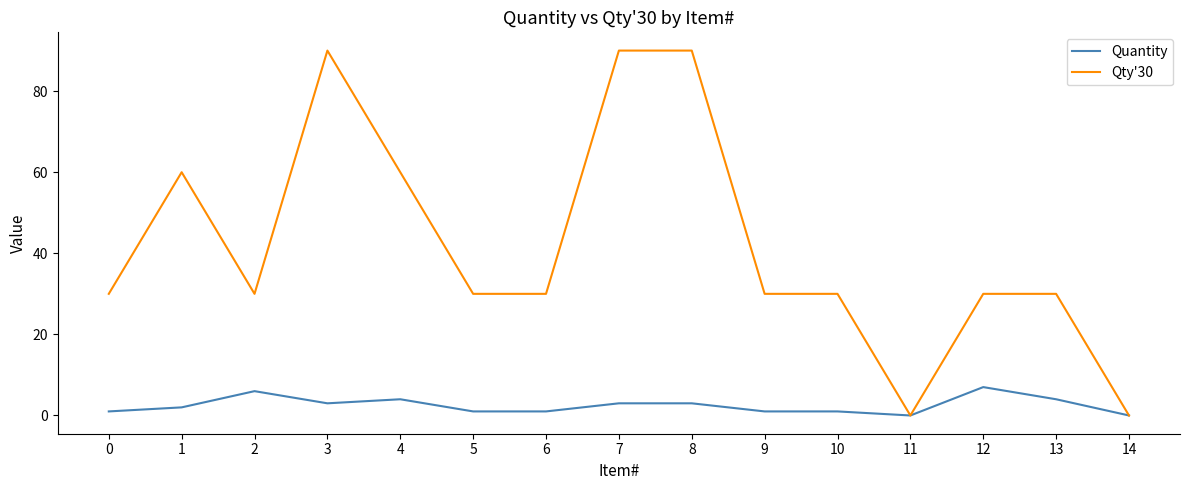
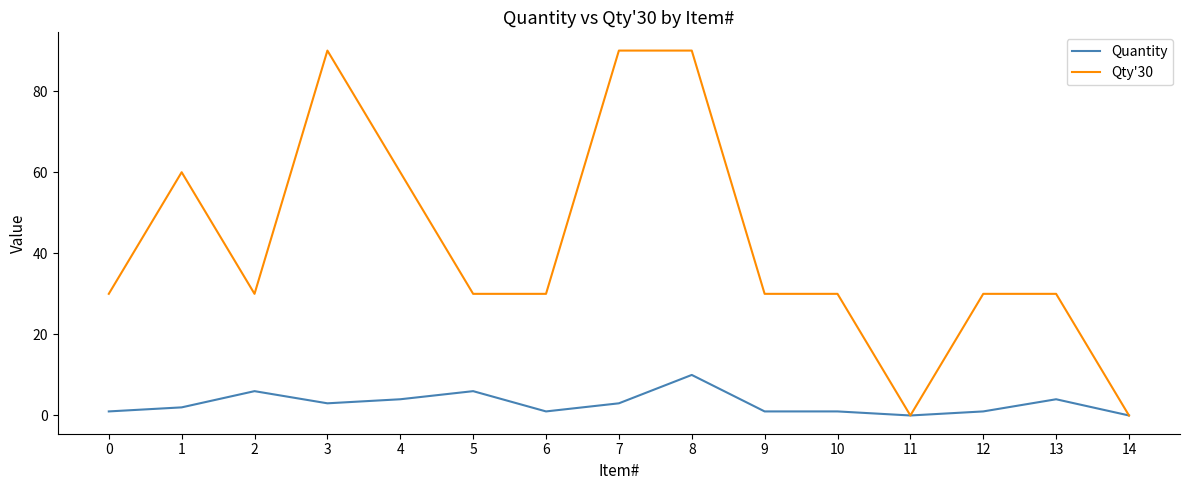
Quantity, 5: 1 -> 6
Quantity, 8: 3 -> 10
Quantity, 12: 7 -> 1
